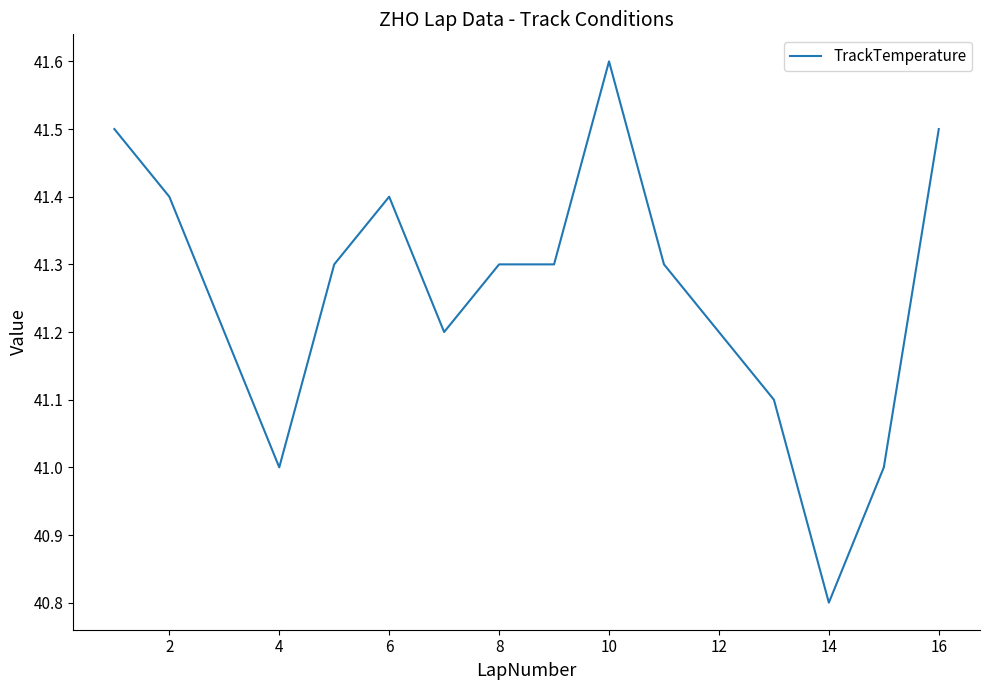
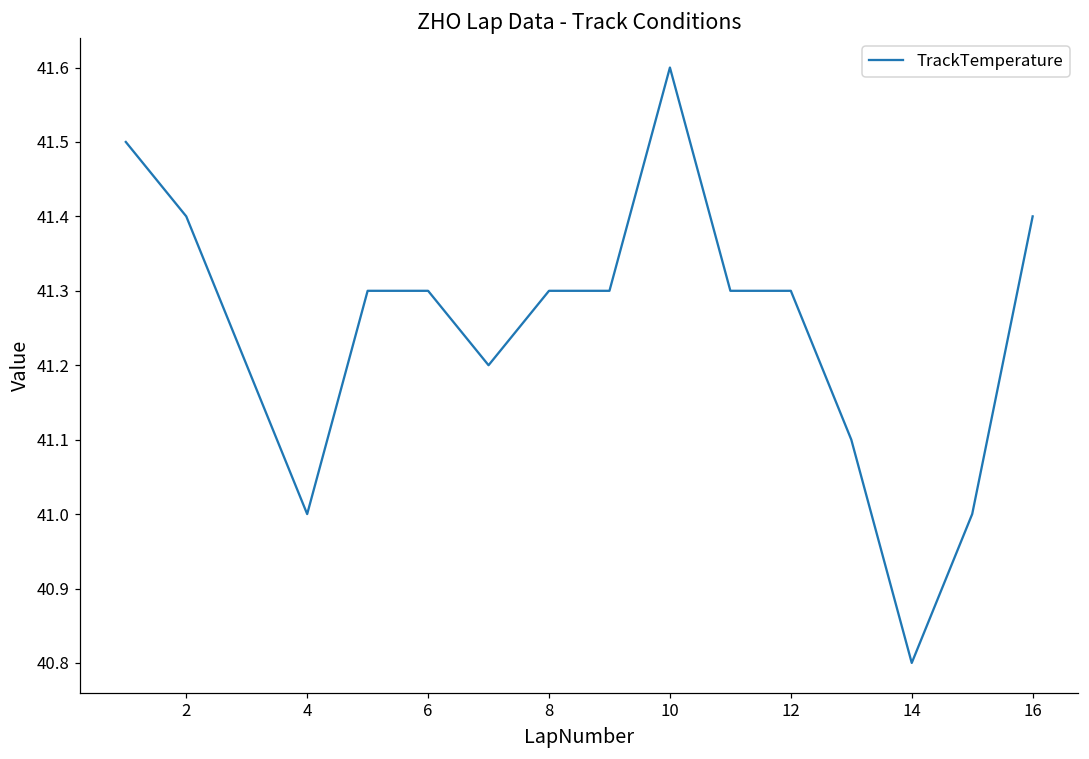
6: 41.4 -> 41.3
12: 41.2 -> 41.3
16: 41.5 -> 41.4
